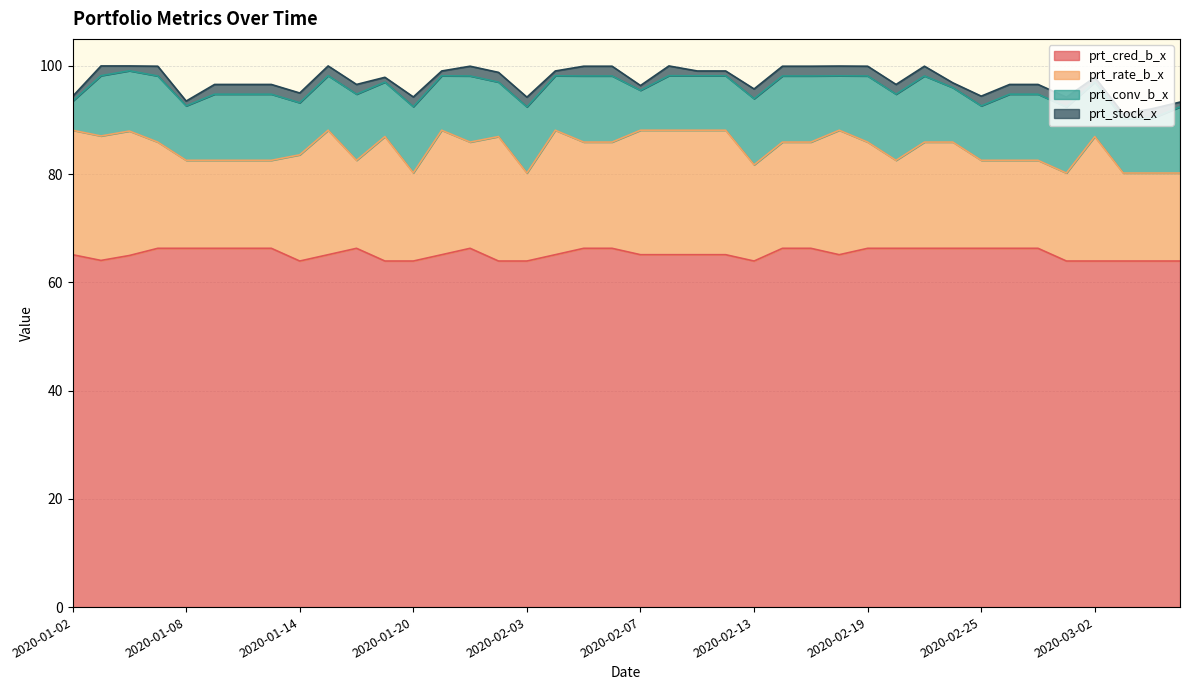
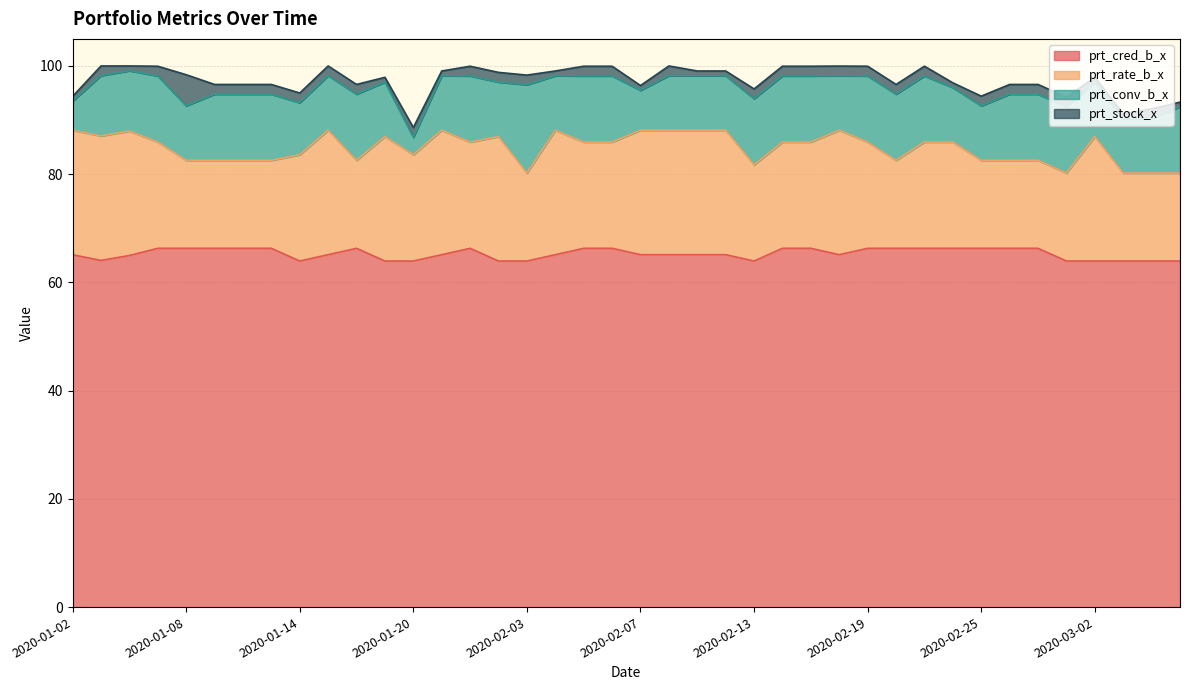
prt_stock_x, 2020-01-08: 1 -> 6
prt_rate_b_x, 2020-01-20: 16 -> 20
prt_conv_b_x, 2020-01-20: 12 -> 3
prt_conv_b_x, 2020-02-03: 12 -> 16
